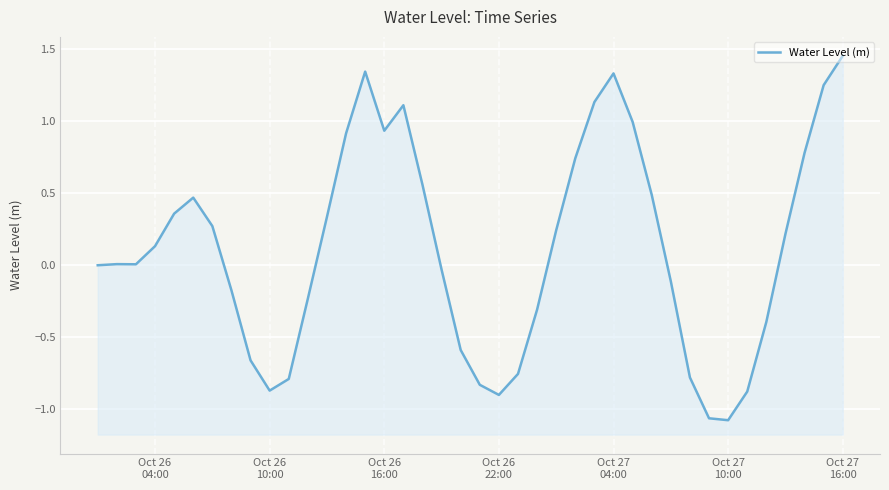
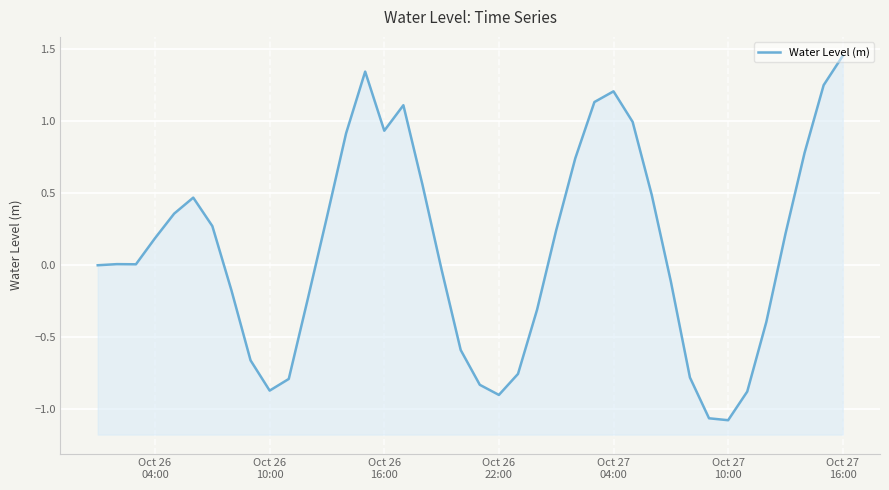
Oct 26 04:00: 0.13 -> 0.19
Oct 27 04:00: 1.33 -> 1.21
